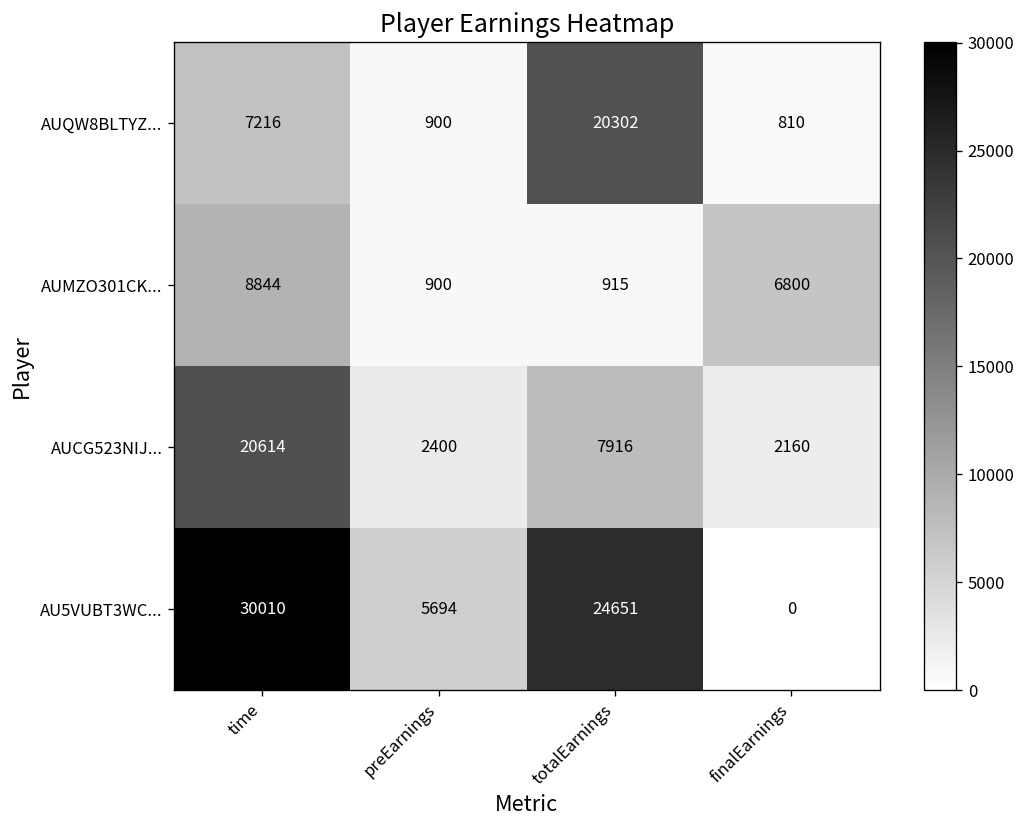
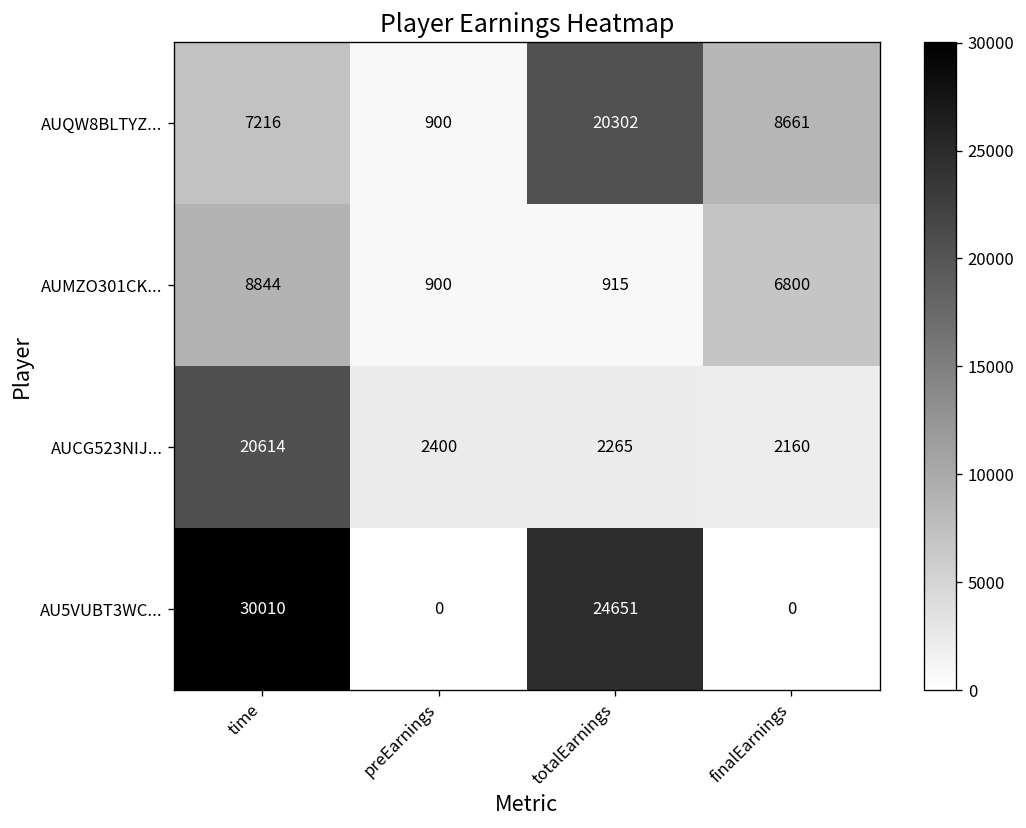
AUQW8BLTYZ..., finalEarnings: 810 -> 8661
AUCG523NIJ..., totalEarnings: 7916 -> 2265
AU5VUBT3WC..., preEarnings: 5694 -> 0
